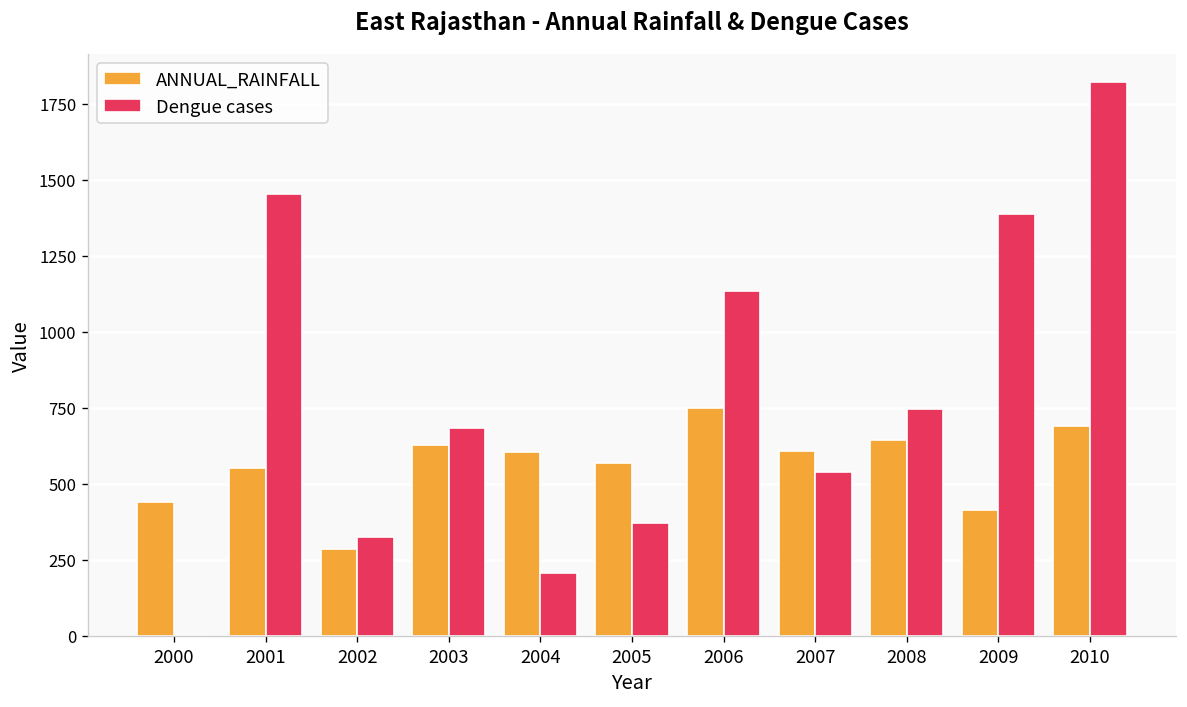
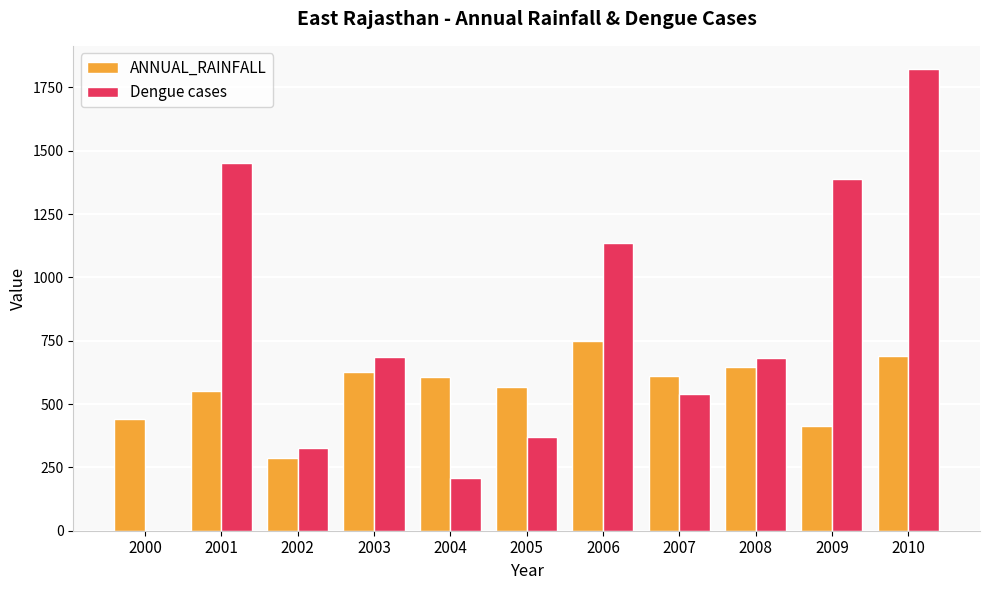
Dengue cases, 2008: 750 -> 680
